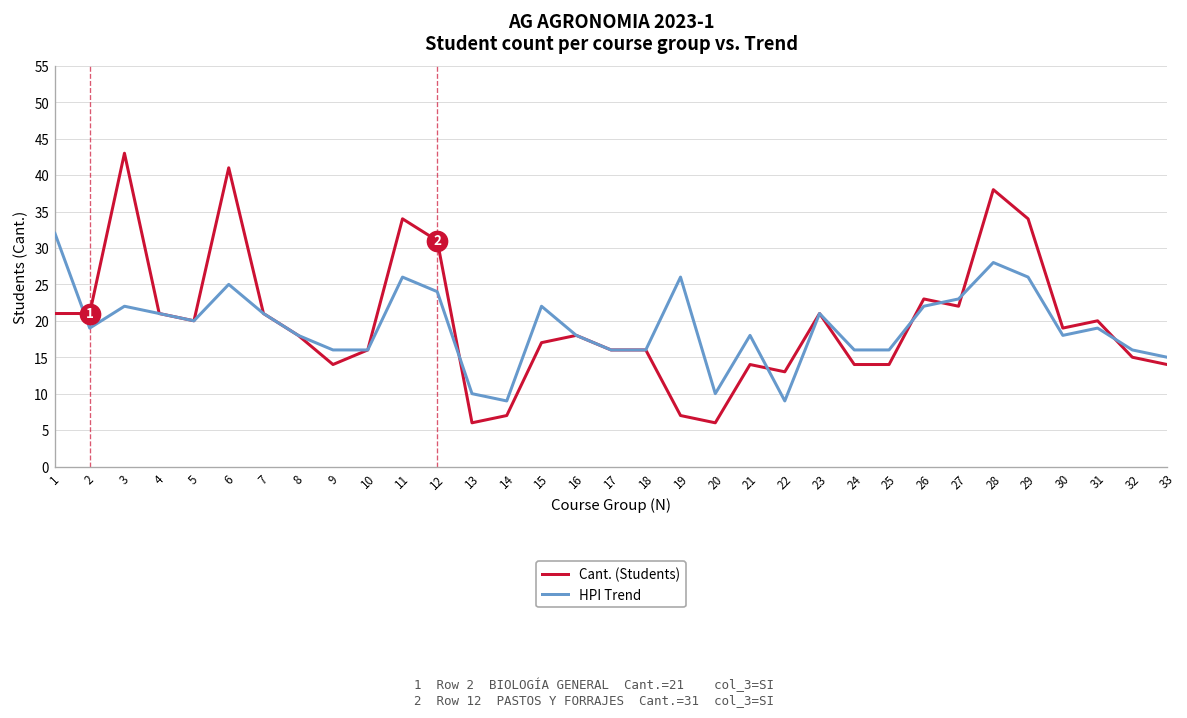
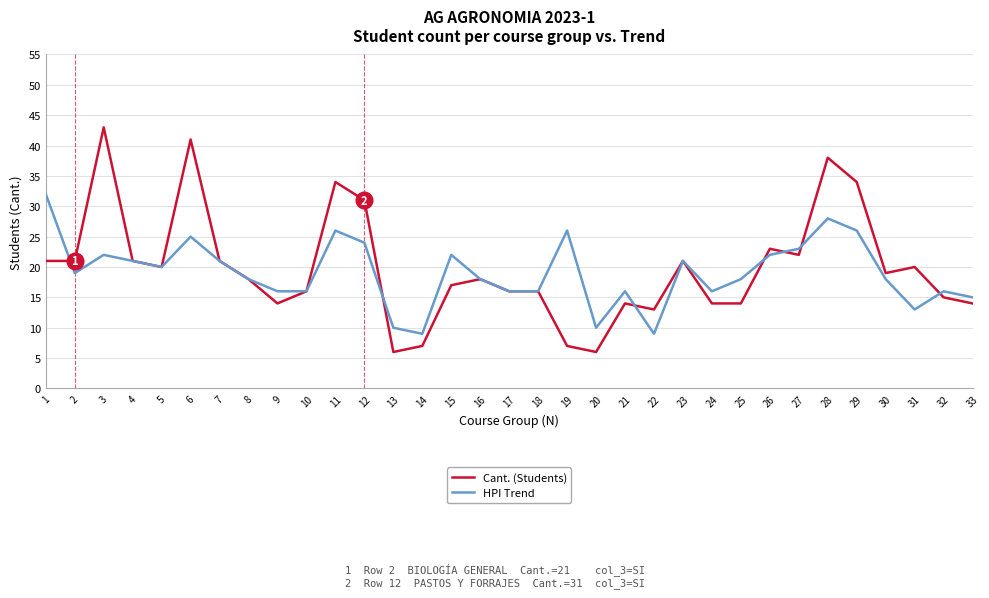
HPI Trend, 21: 18 -> 16
HPI Trend, 25: 16 -> 18
HPI Trend, 31: 19 -> 13
